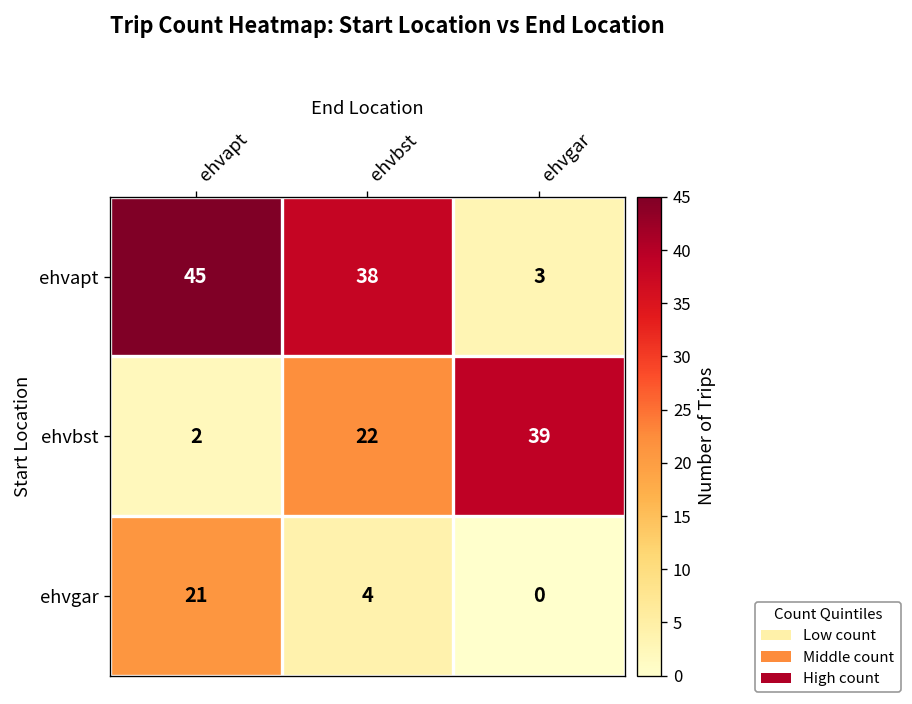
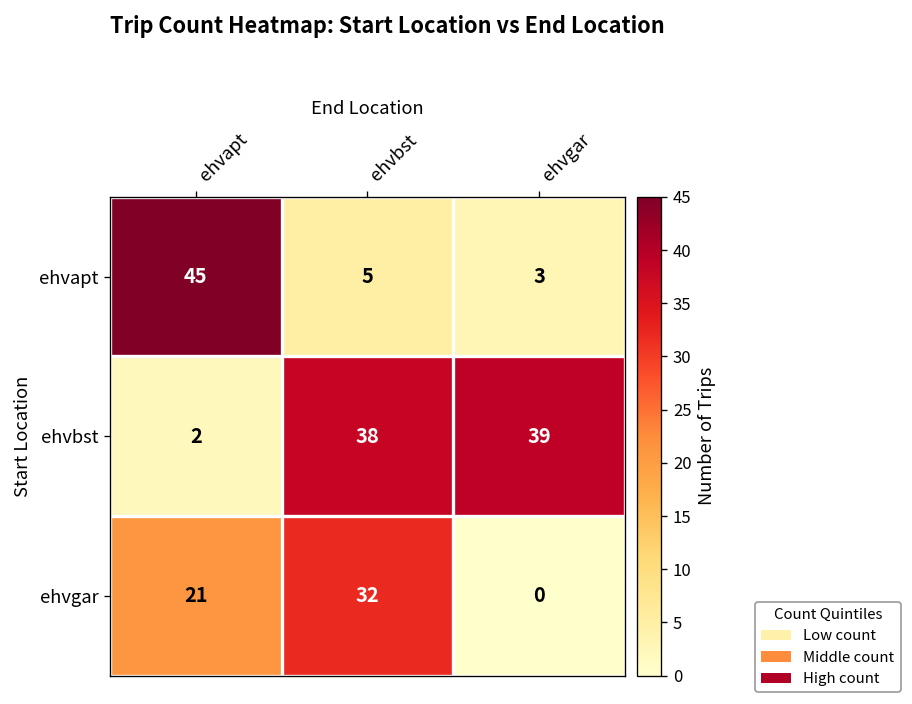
ehvapt, ehvbst: 38 -> 5
ehvbst, ehvbst: 22 -> 38
ehvgar, ehvbst: 4 -> 32
